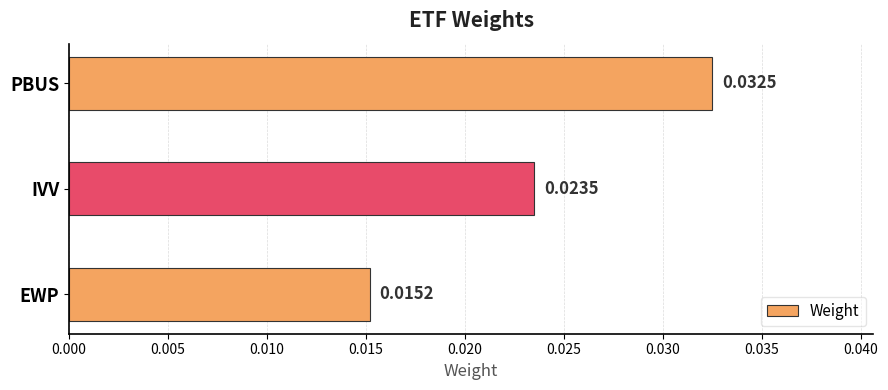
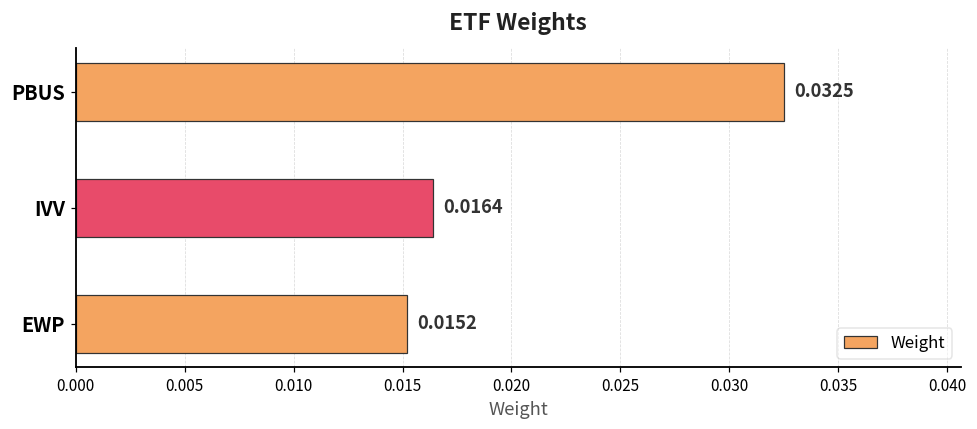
IVV: 0.0235 -> 0.0164
